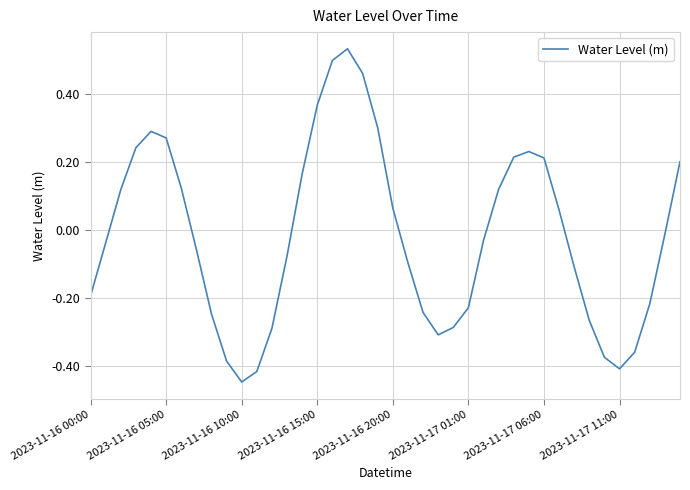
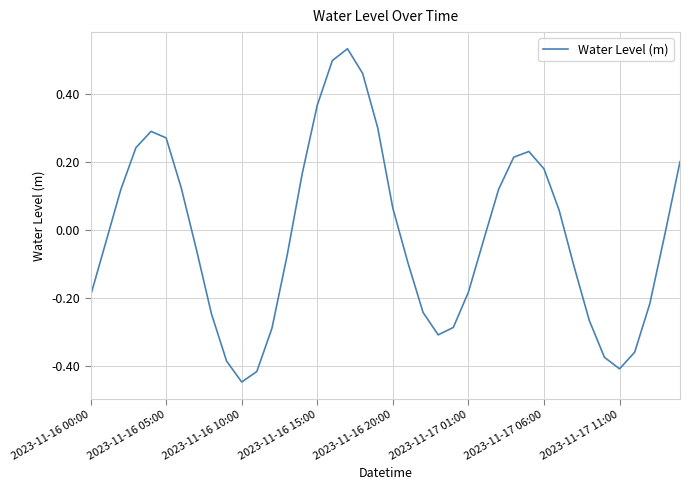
2023-11-17 01:00: -0.23 -> -0.18
2023-11-17 06:00: 0.21 -> 0.18
